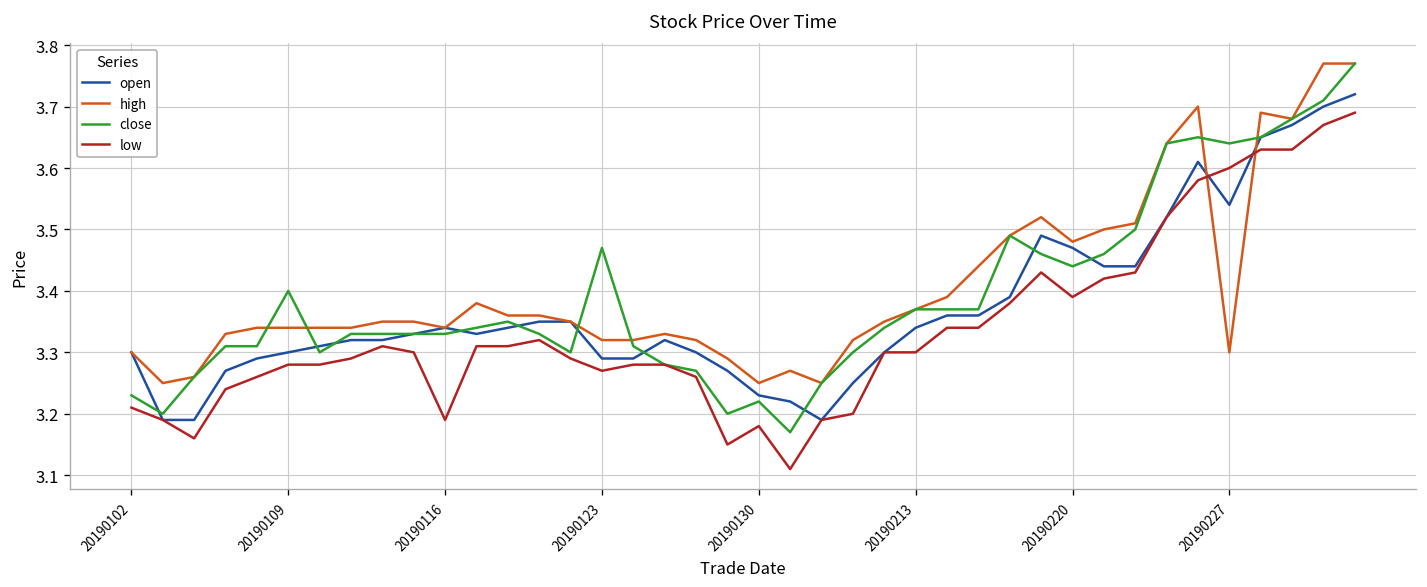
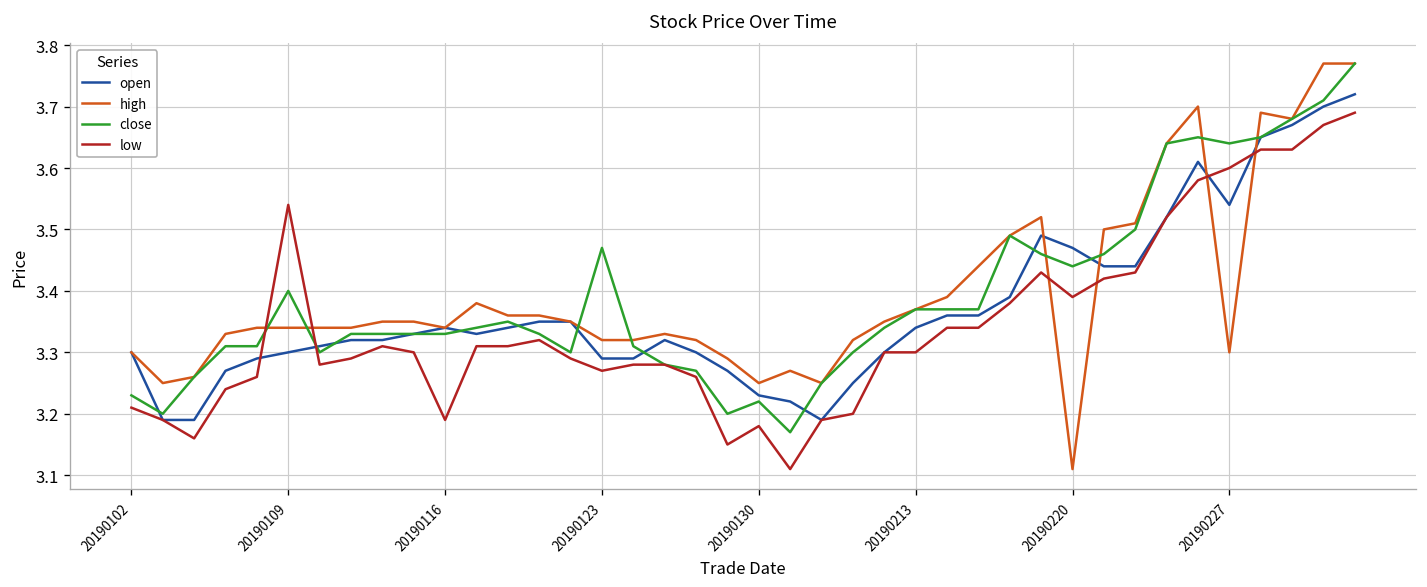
low, 20190109: 3.28 -> 3.54
high, 20190220: 3.48 -> 3.11
